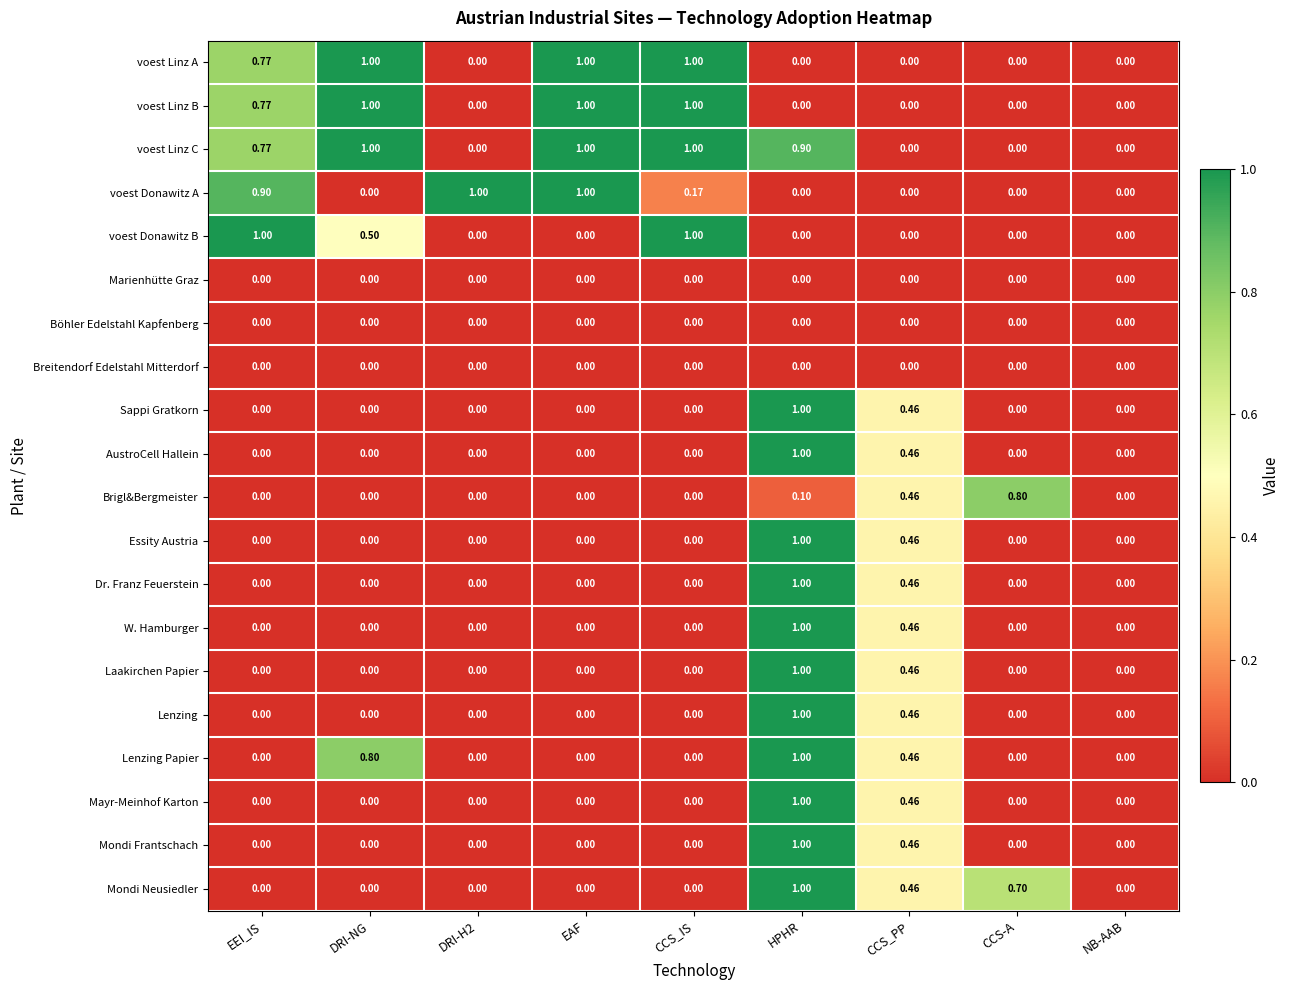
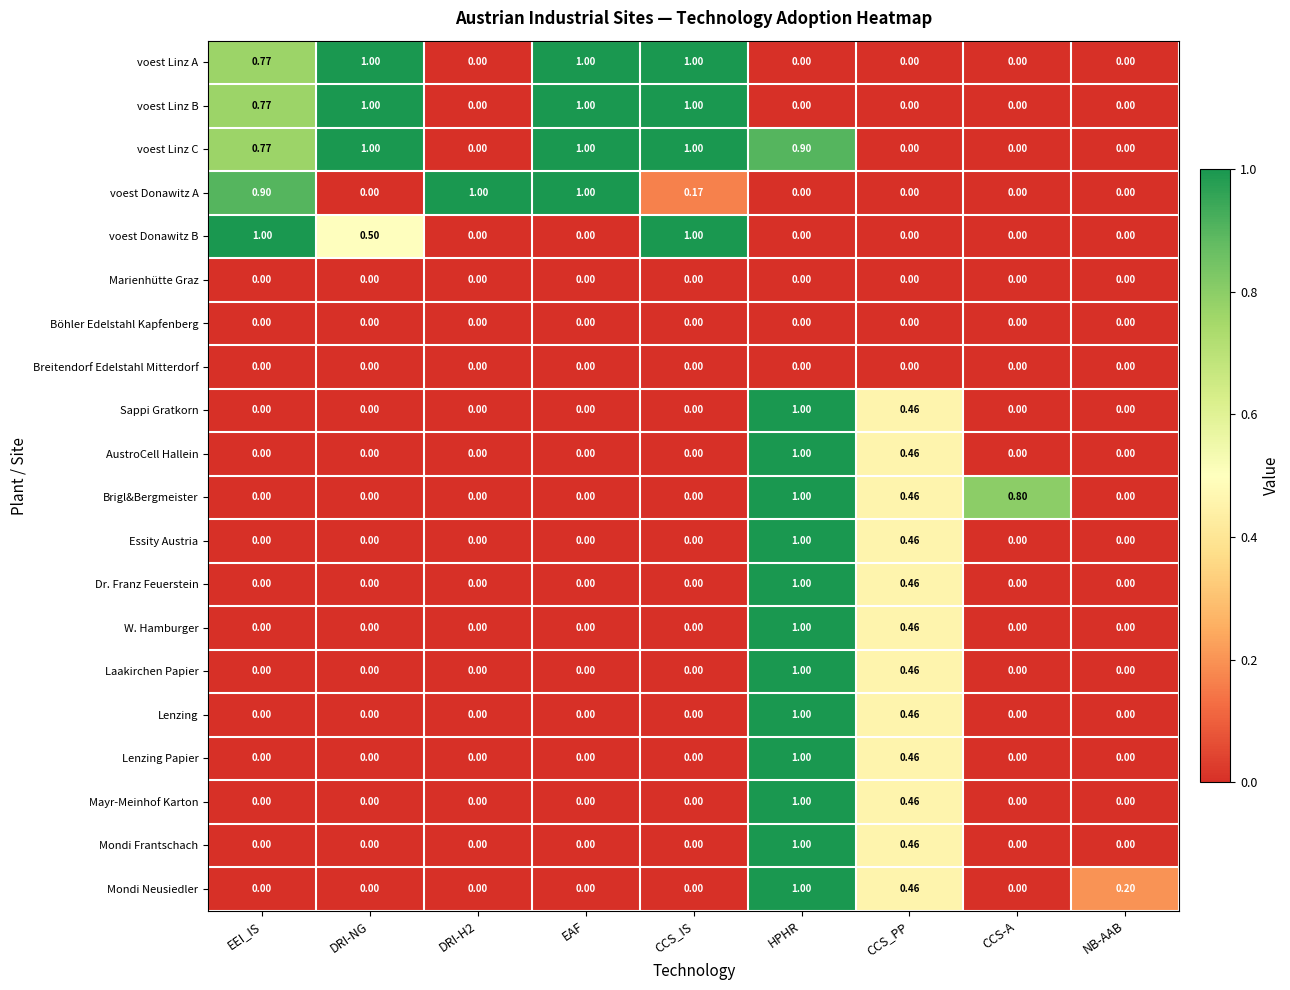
Brigl&Bergmeister, HPHR: 0.10 -> 1.00
Lenzing Papier, DRI-NG: 0.80 -> 0.00
Mondi Neusiedler, CCS-A: 0.70 -> 0.00
Mondi Neusiedler, NB-AAB: 0.00 -> 0.20
